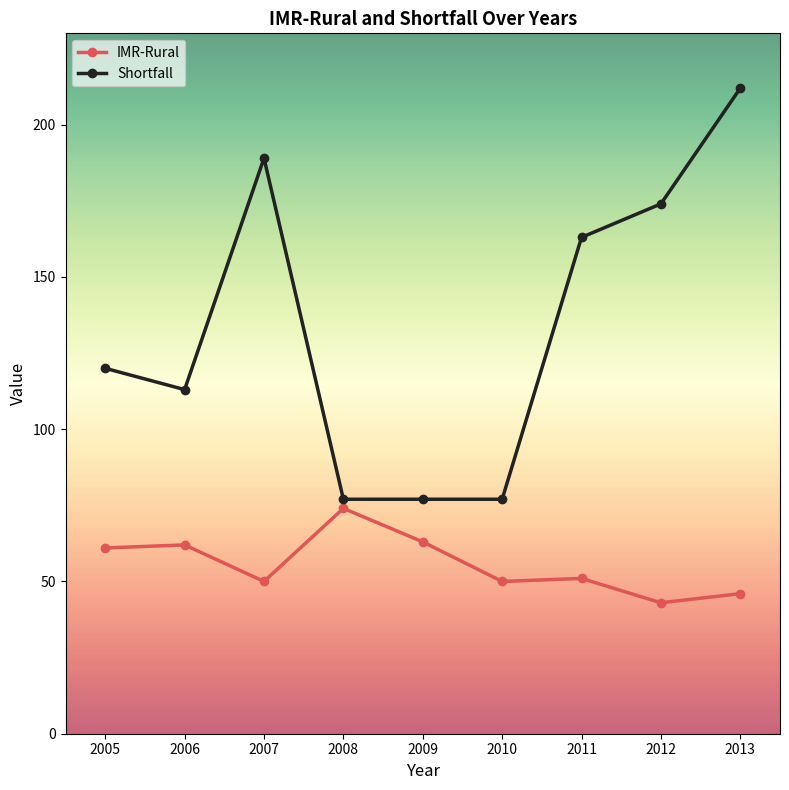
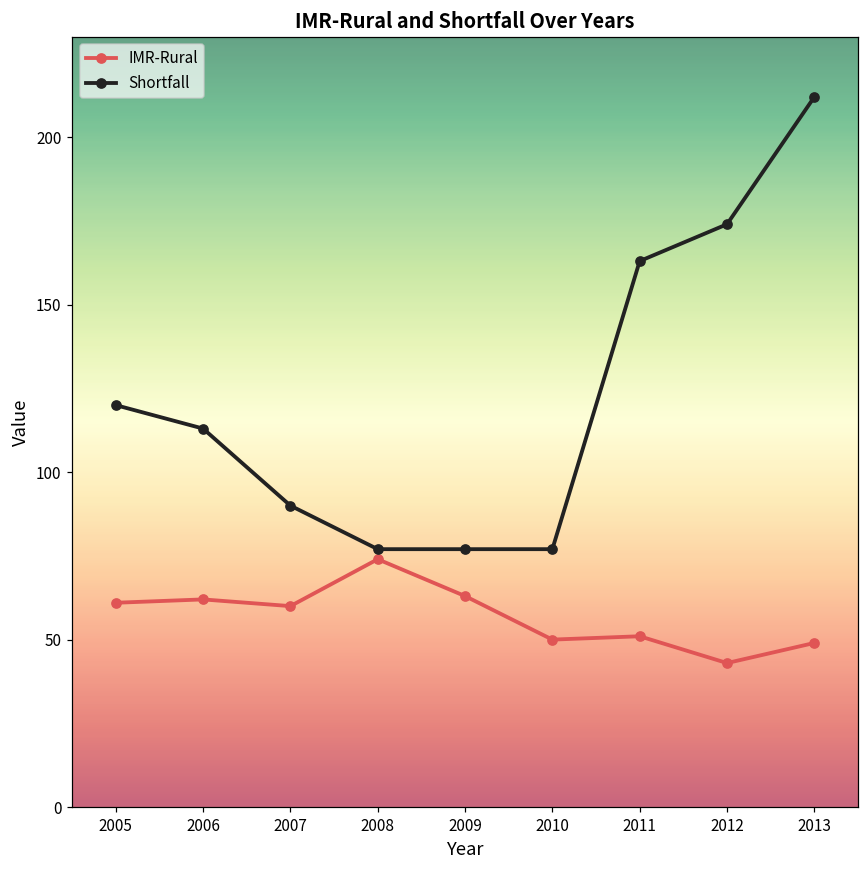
IMR-Rural, 2007: 50 -> 60
Shortfall, 2007: 189 -> 90
IMR-Rural, 2013: 46 -> 49
